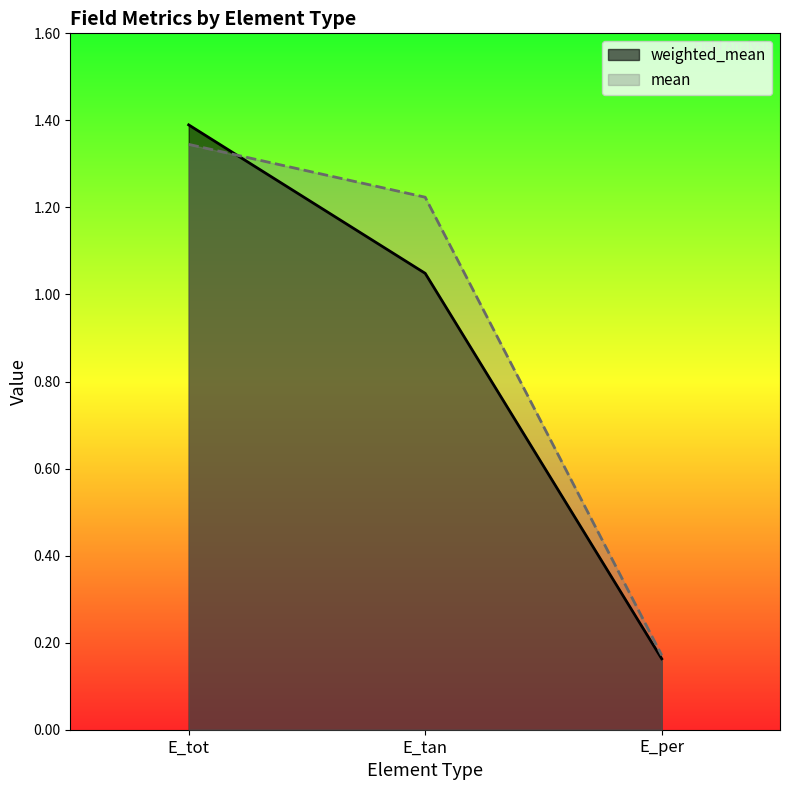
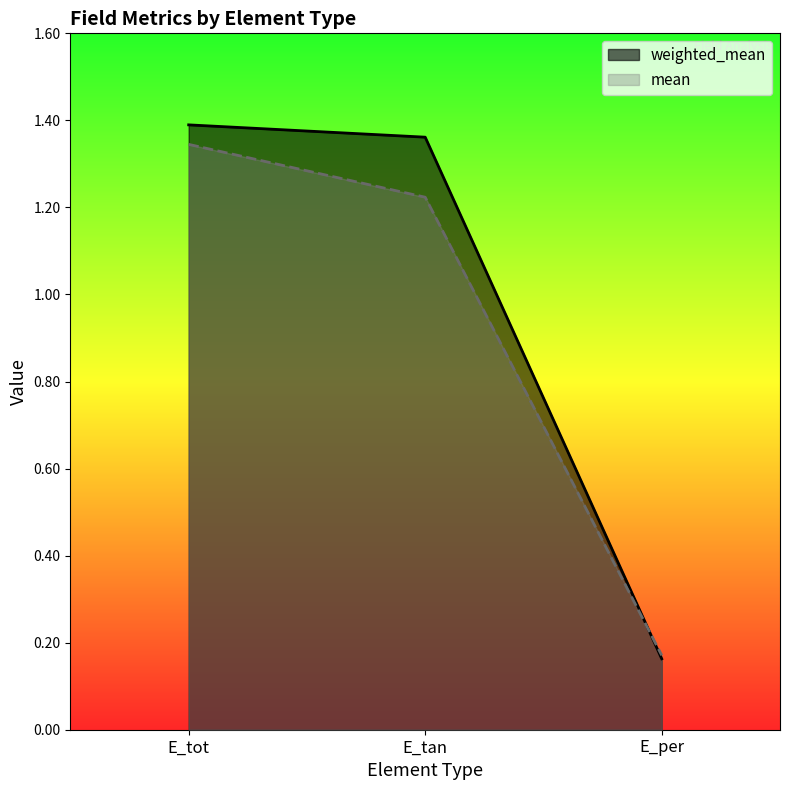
weighted_mean, E_tan: 1.05 -> 1.36
